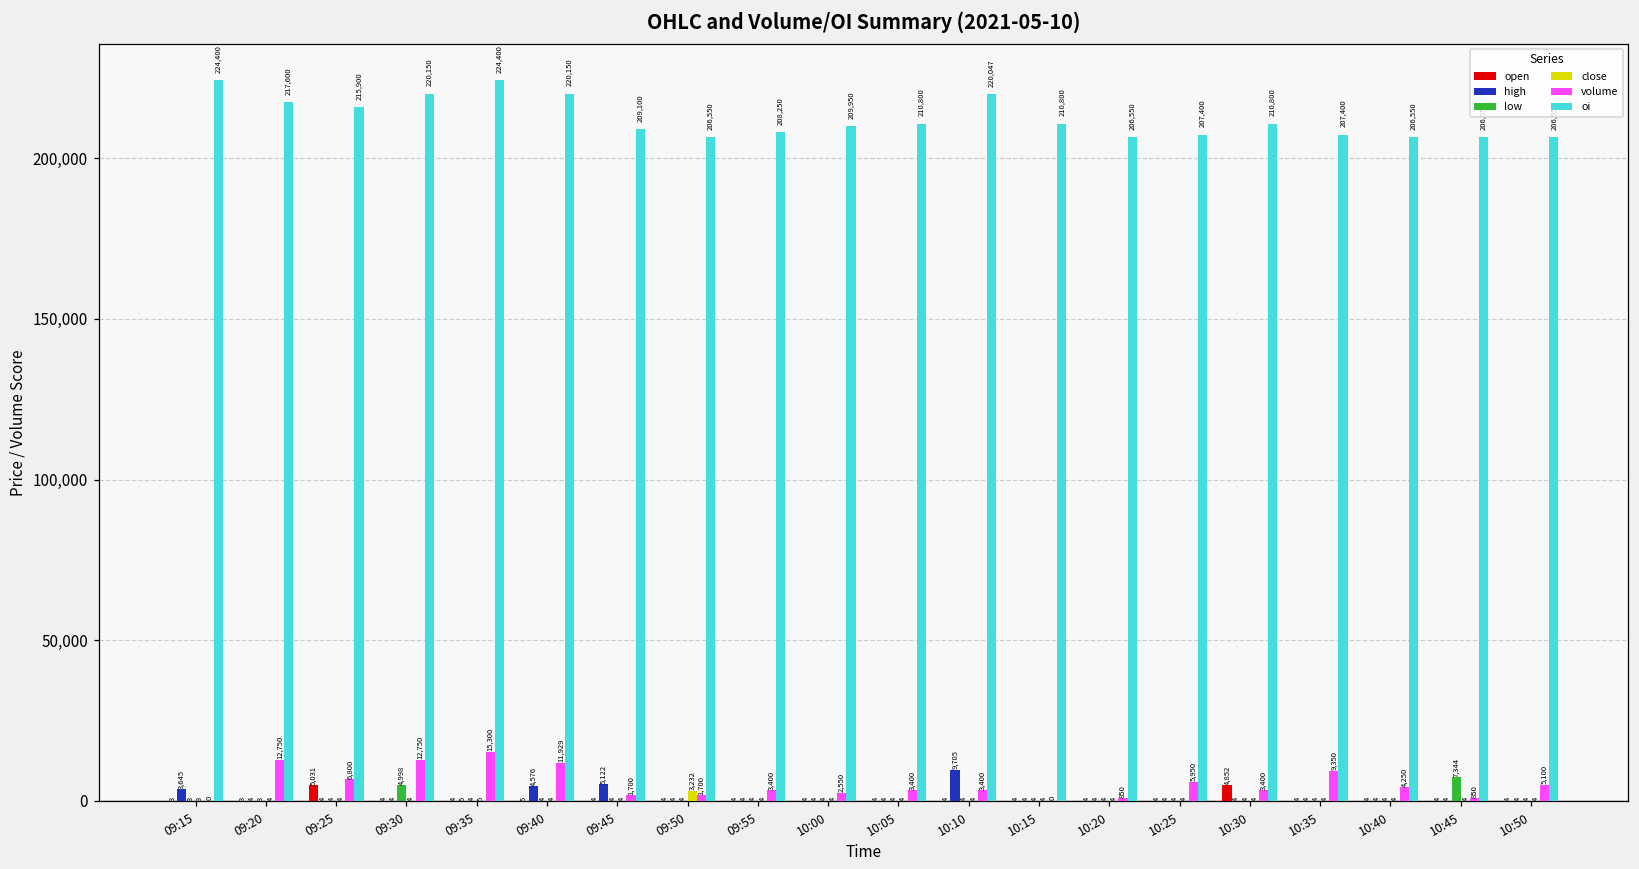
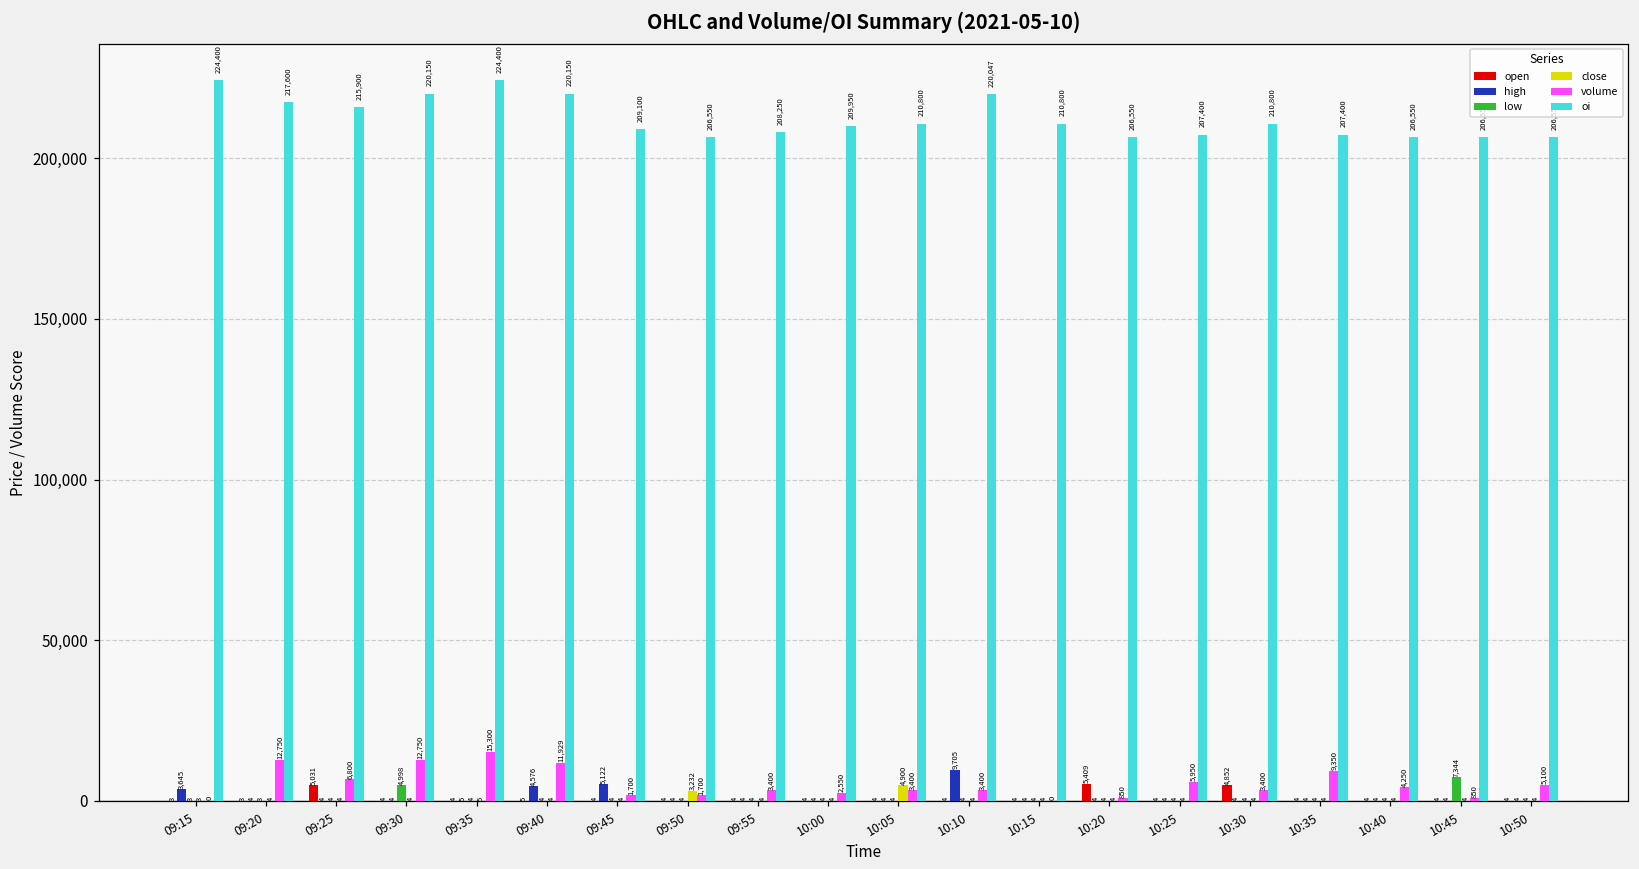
close, 10:05: 4 -> 4,900
open, 10:20: 4 -> 5,409
